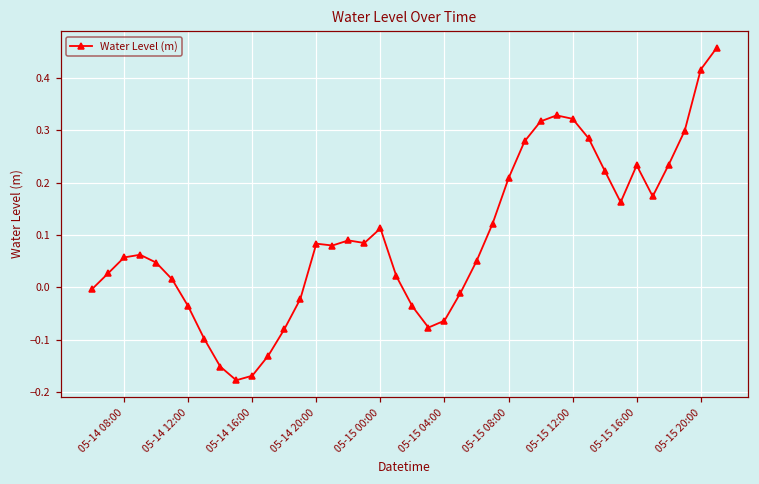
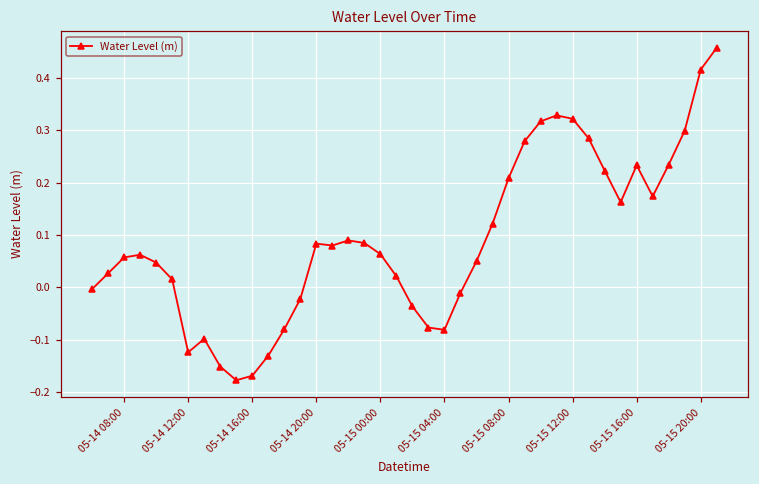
05-14 12:00: -0.04 -> -0.12
05-15 00:00: 0.11 -> 0.06
05-15 04:00: -0.06 -> -0.08
